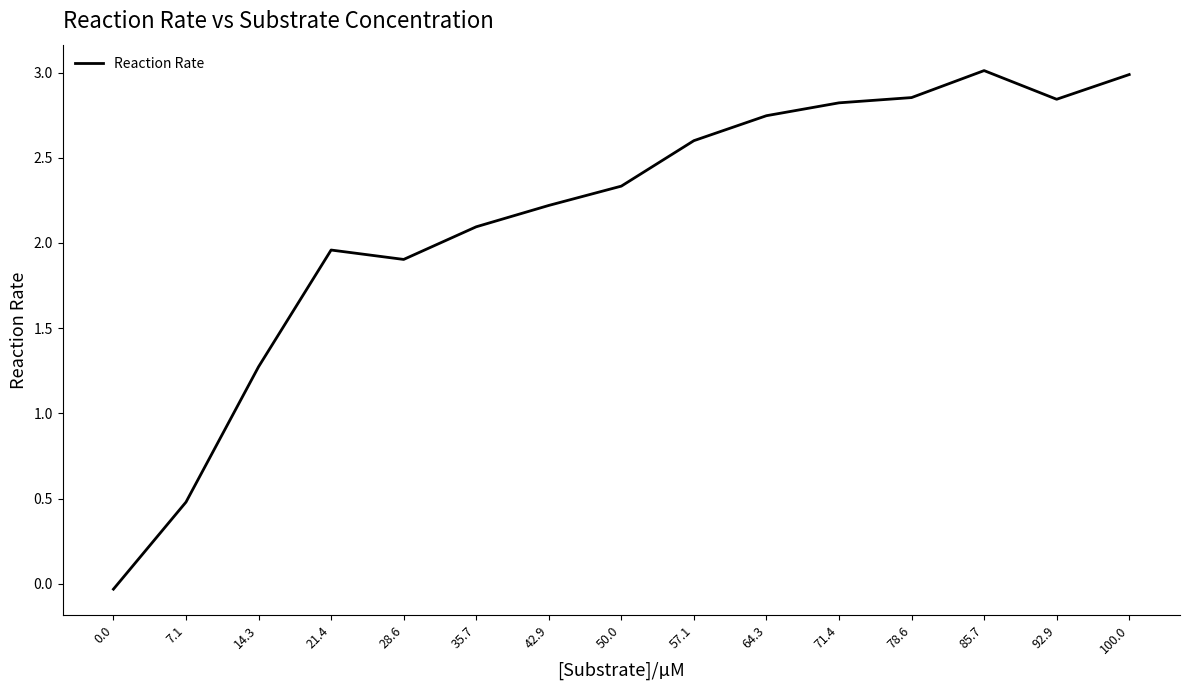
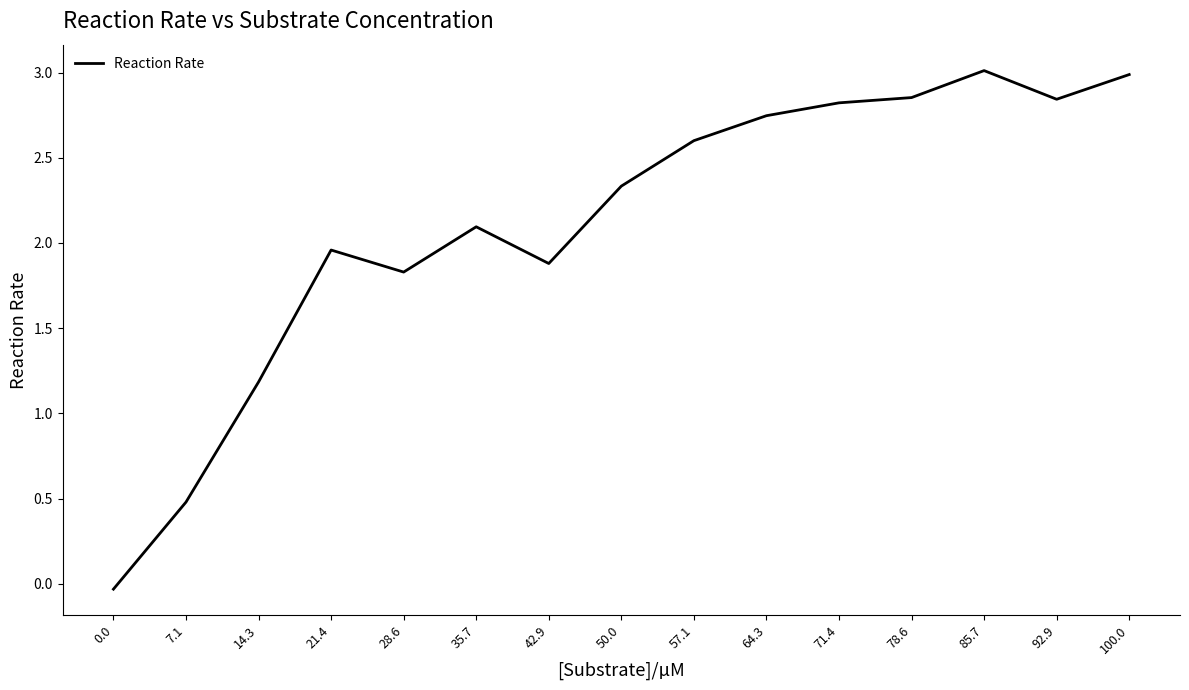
14.3: 1.27 -> 1.18
28.6: 1.90 -> 1.83
42.9: 2.22 -> 1.88
